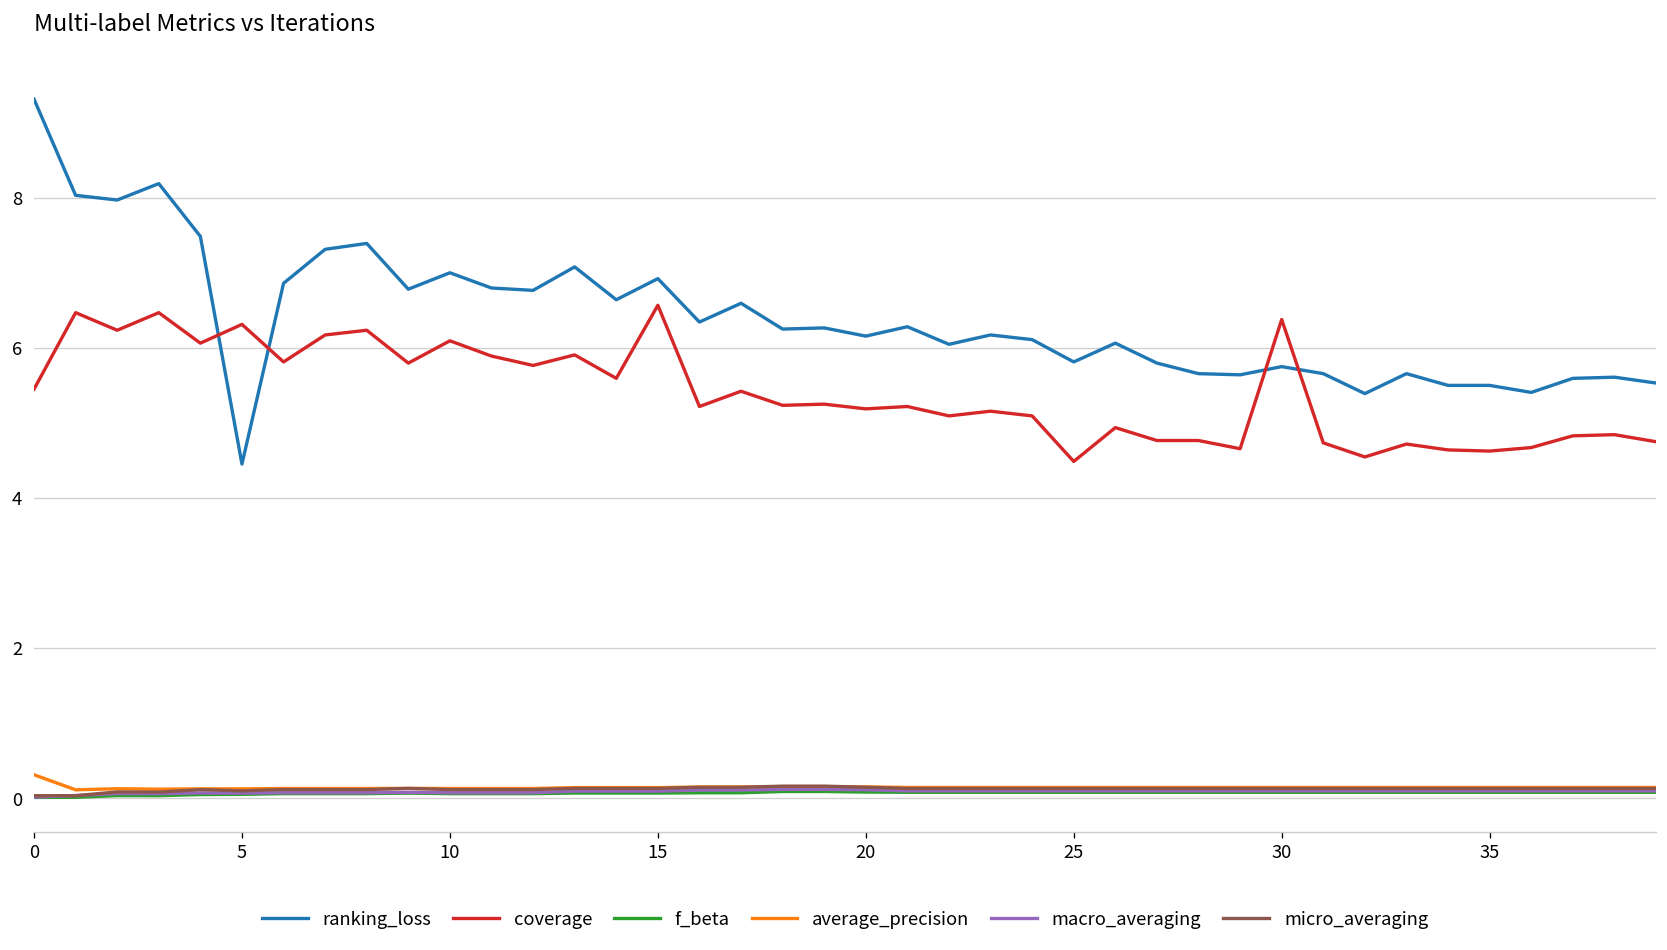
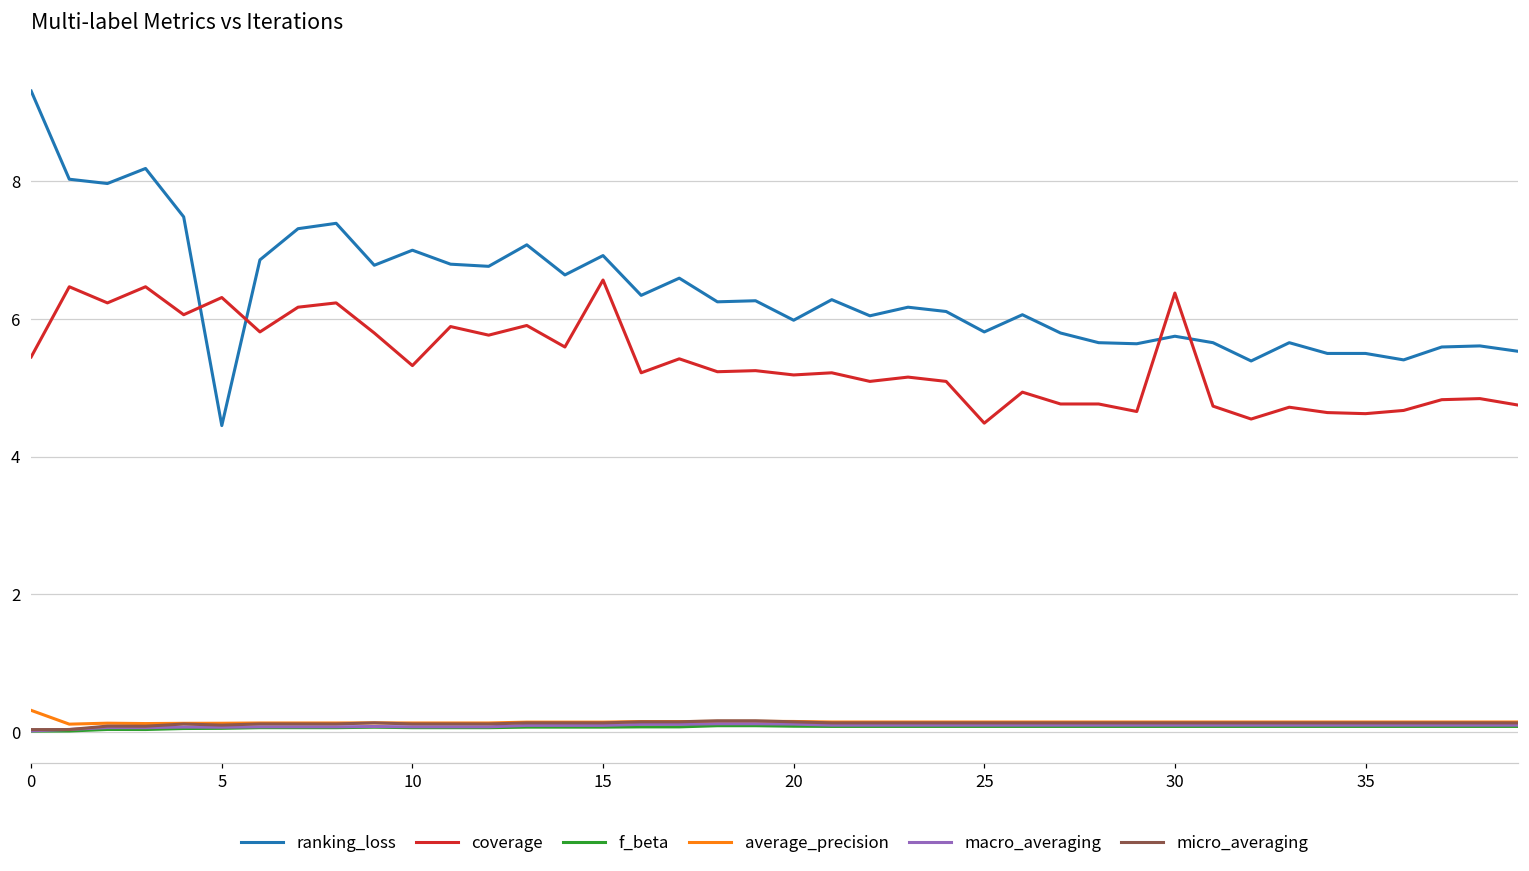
coverage, 10: 6.1 -> 5.3
ranking_loss, 20: 6.2 -> 6.0
